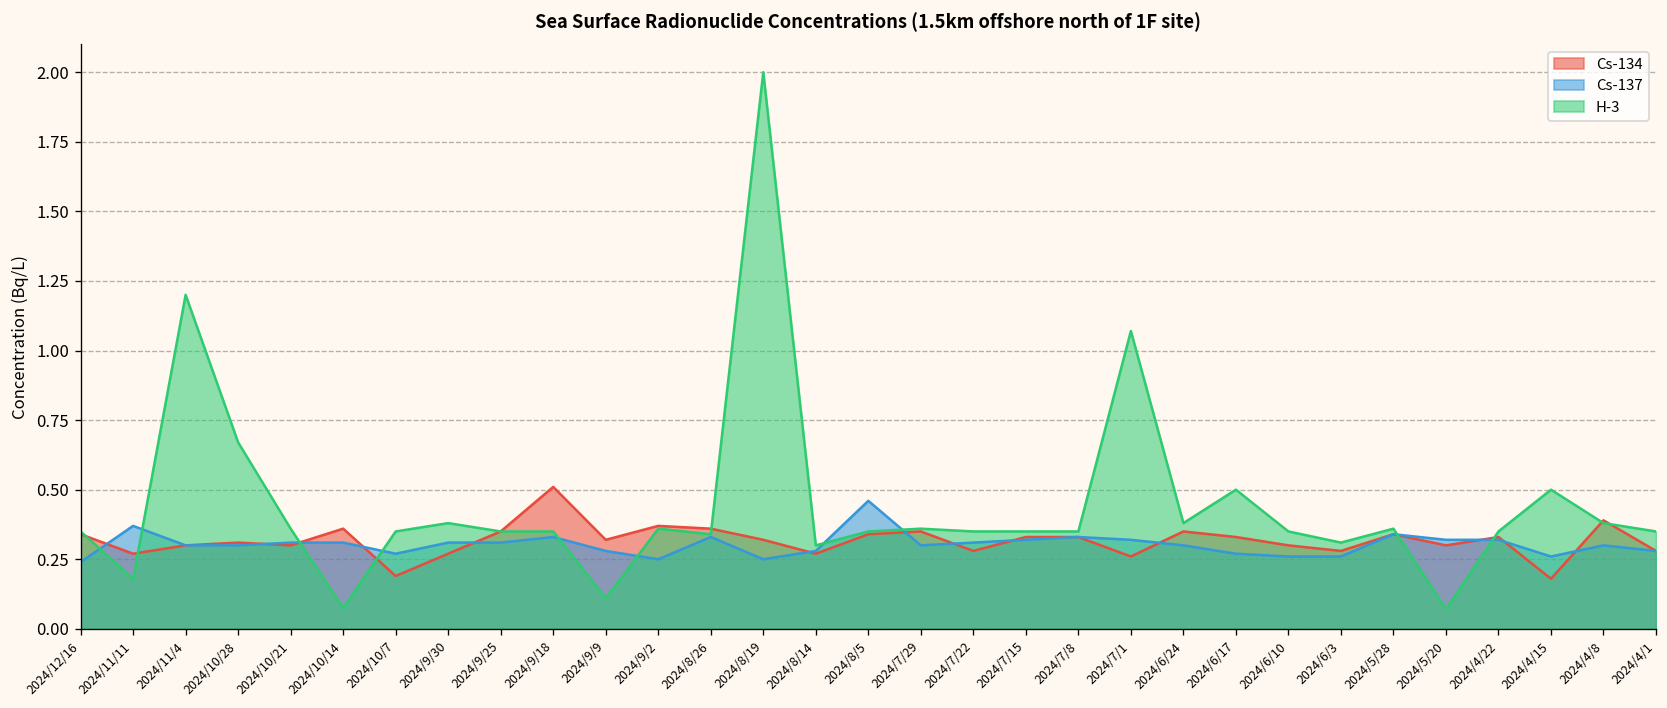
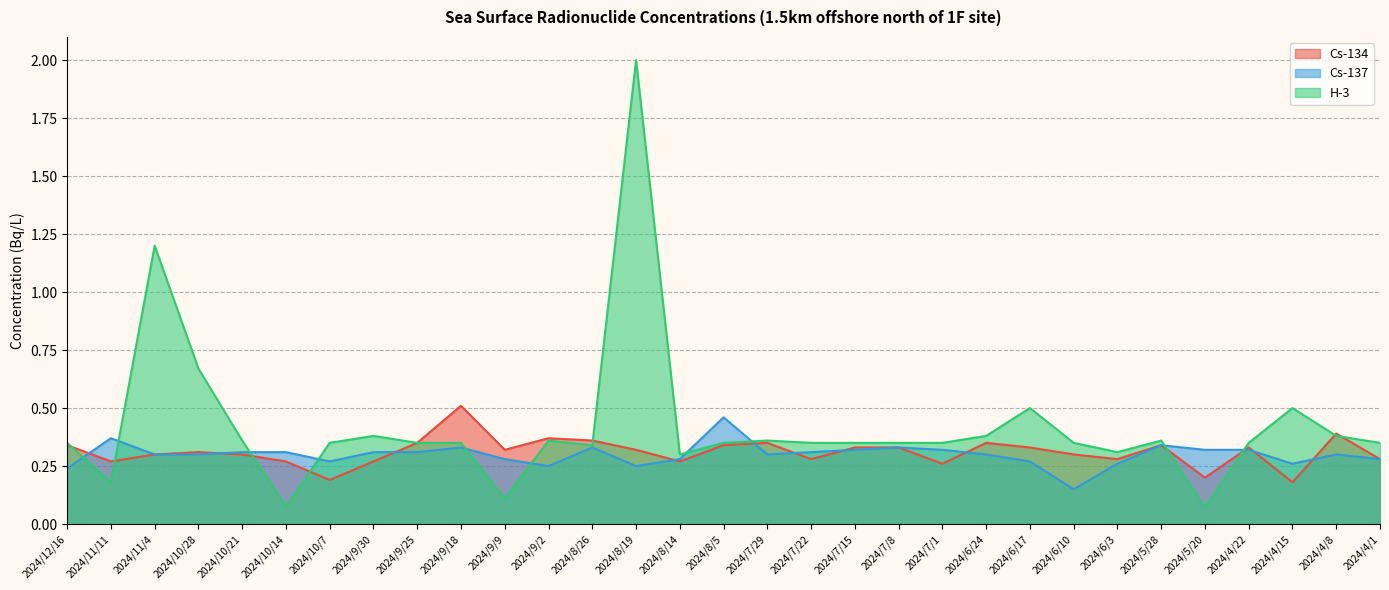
Cs-134, 2024/10/14: 0.36 -> 0.27
H-3, 2024/7/1: 1.07 -> 0.35
Cs-137, 2024/6/10: 0.26 -> 0.15
Cs-134, 2024/5/20: 0.3 -> 0.2
